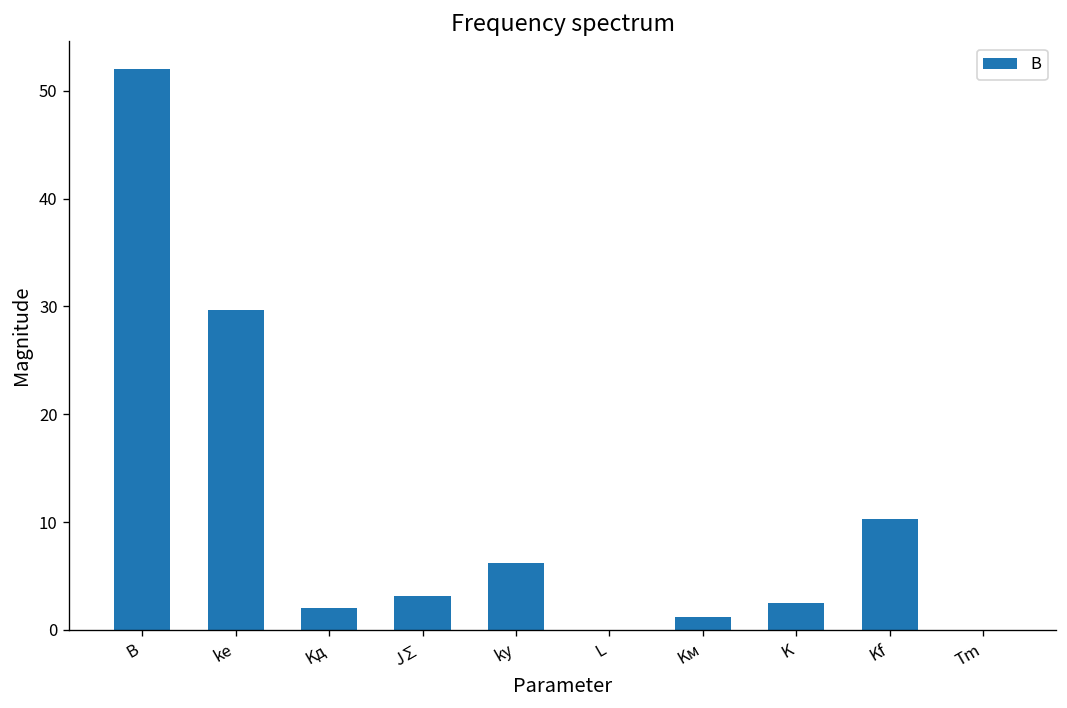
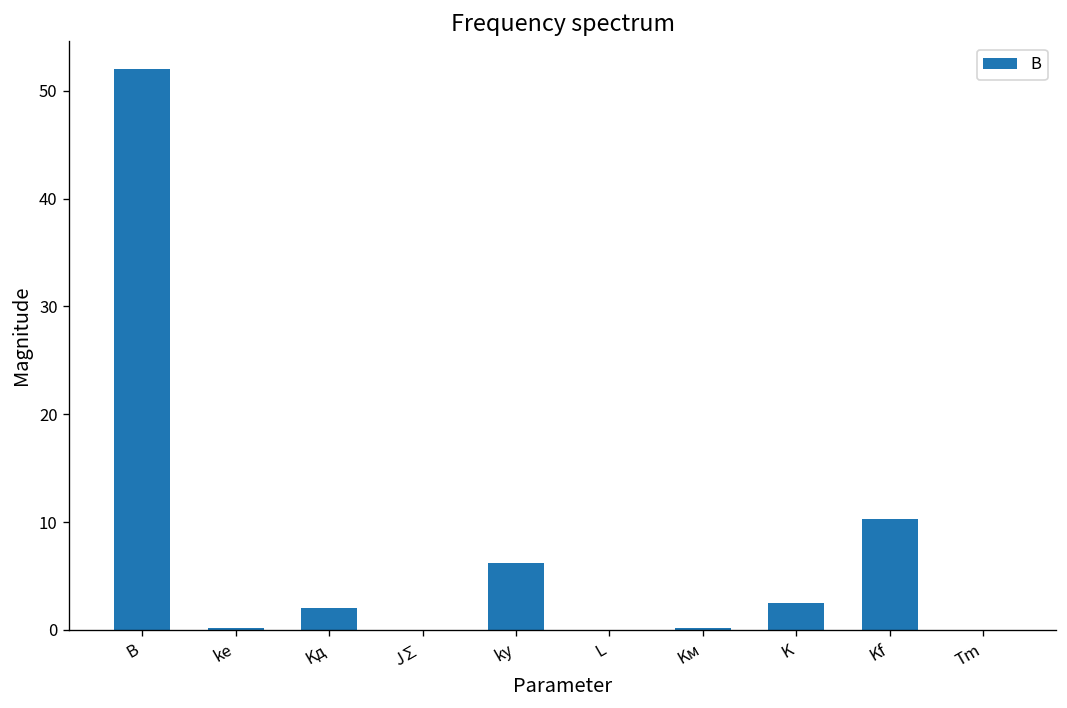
ke: 30 -> 0
J∑: 3 -> 0
Kм: 1 -> 0
